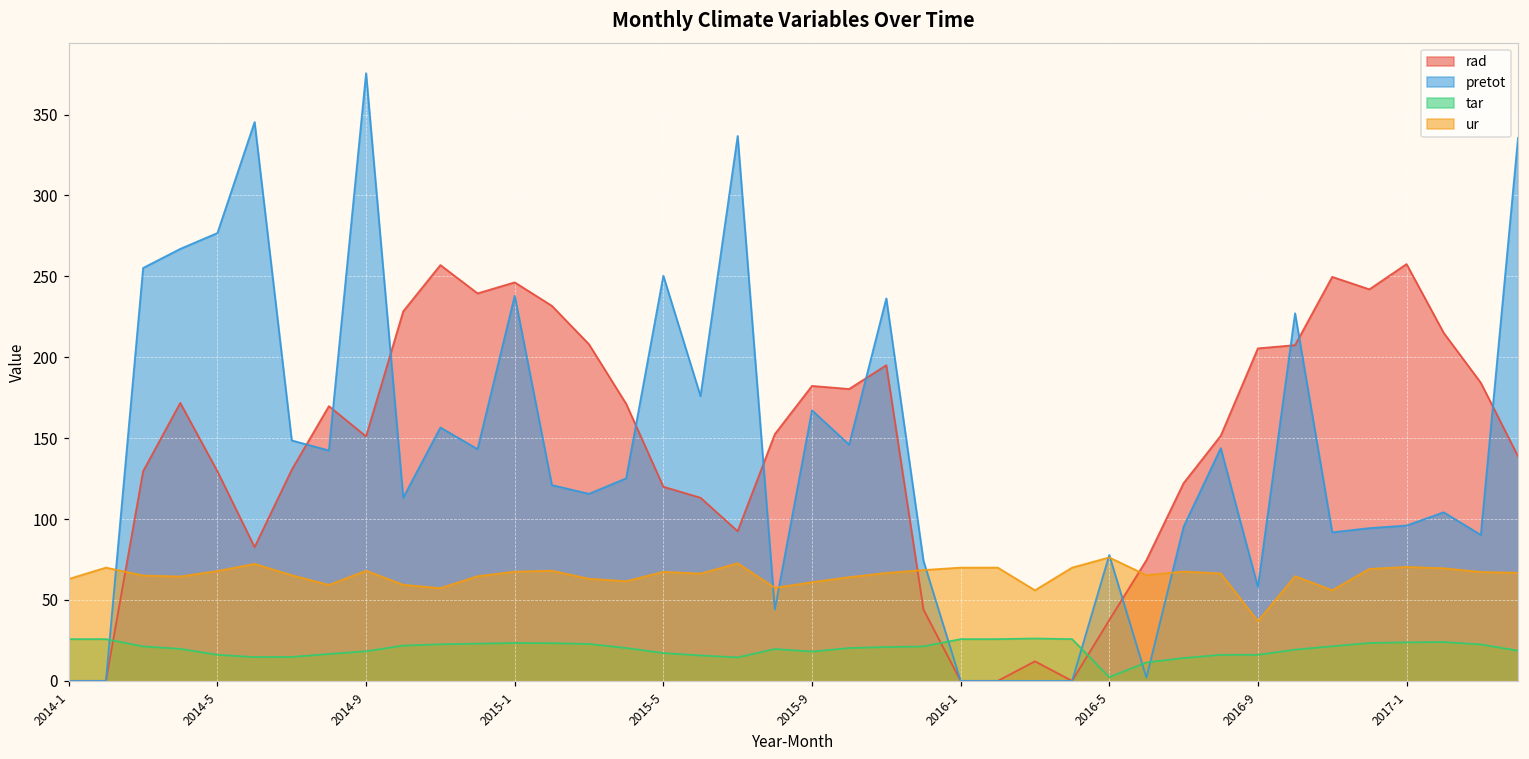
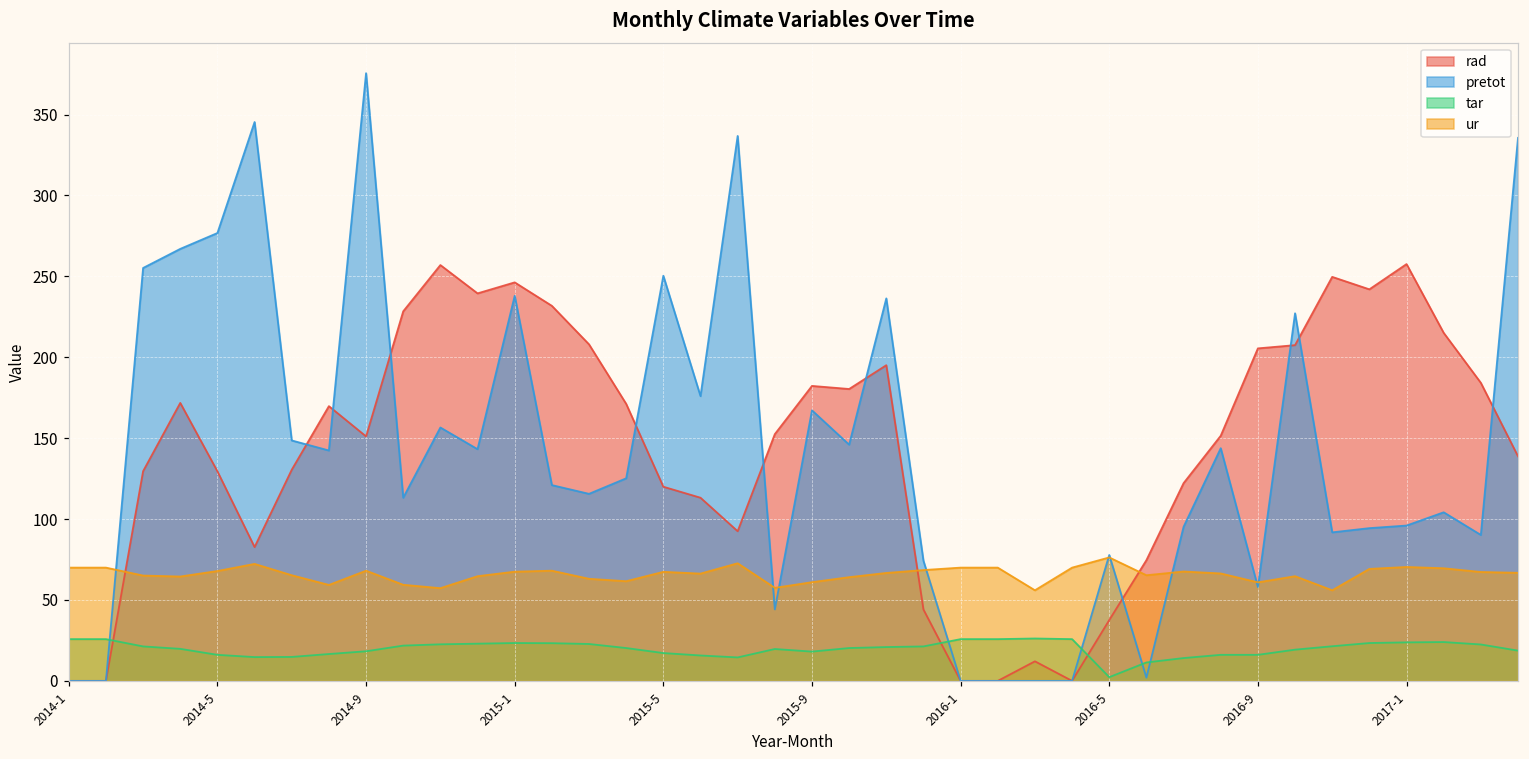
ur, 2014-1: 63 -> 70
ur, 2016-9: 37 -> 61
